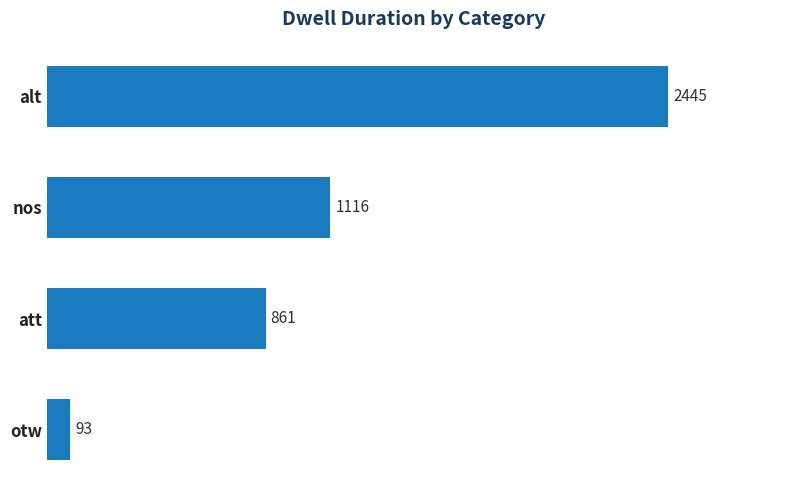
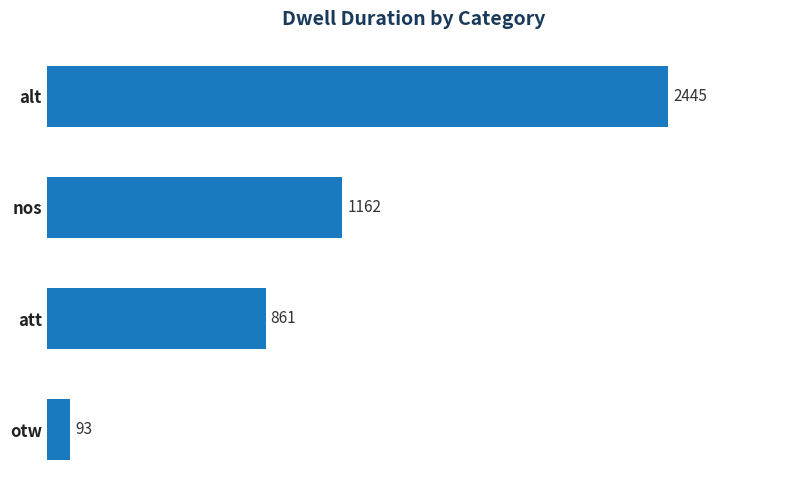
nos: 1116 -> 1162
